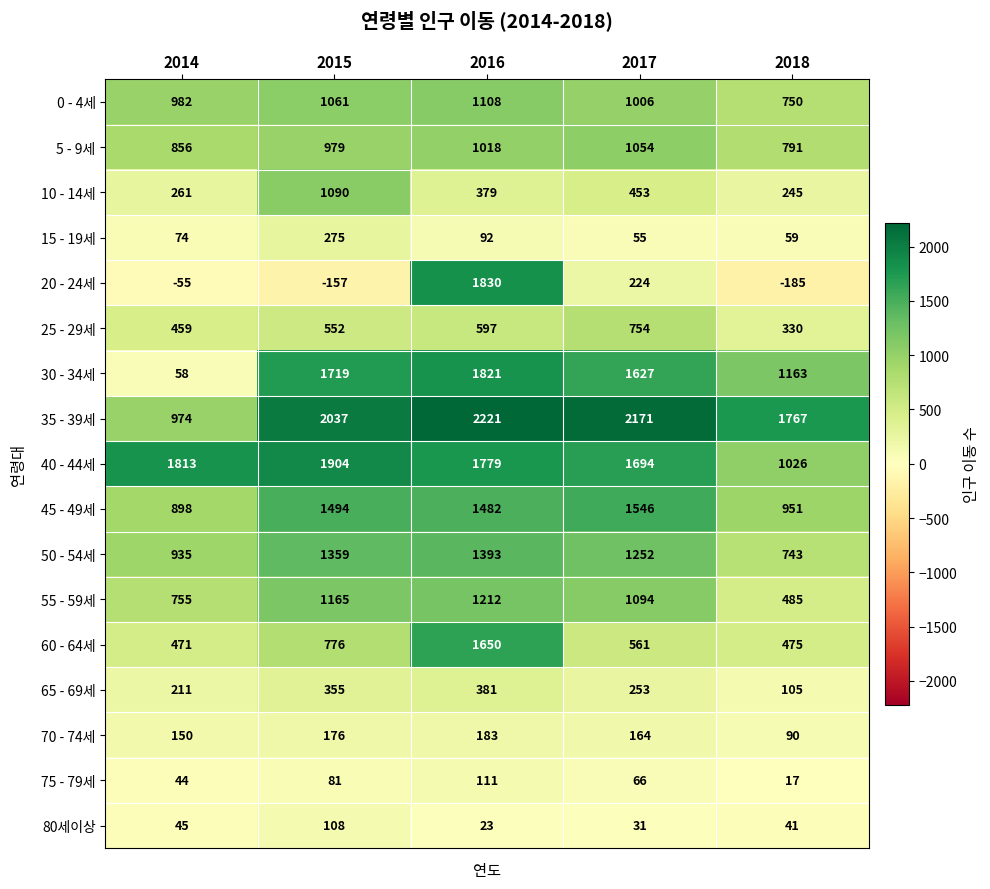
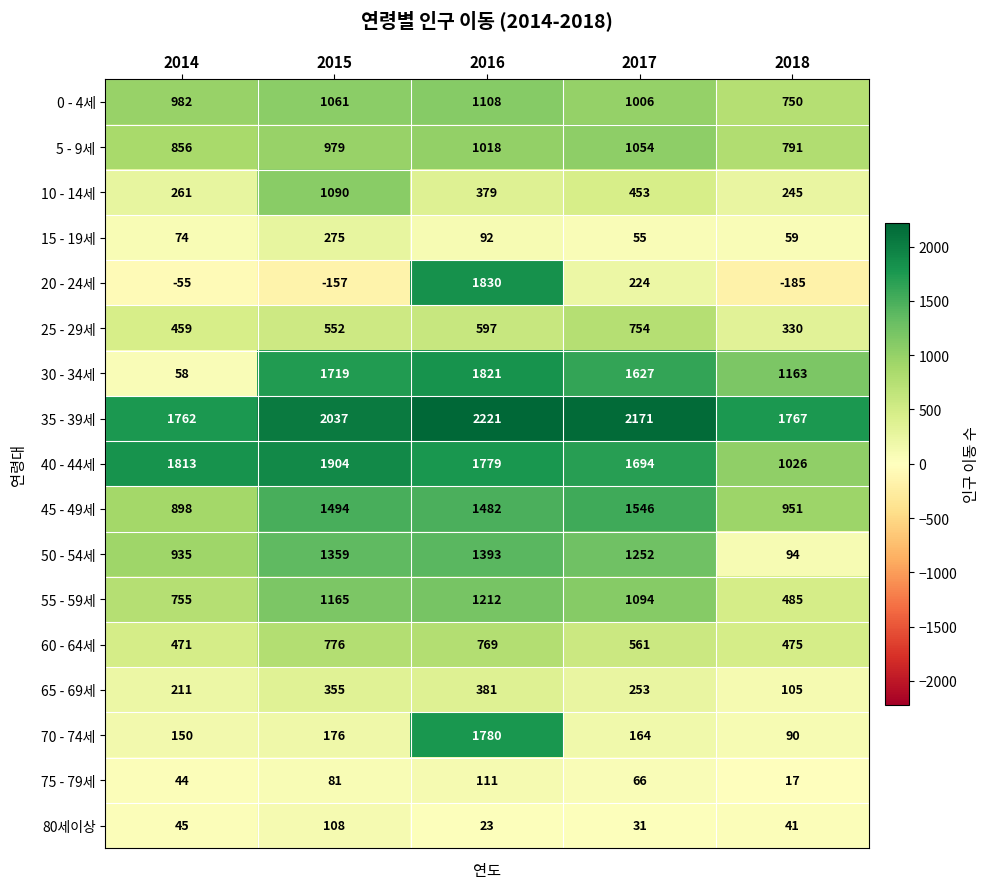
35 - 39세, 2014: 974 -> 1762
50 - 54세, 2018: 743 -> 94
60 - 64세, 2016: 1650 -> 769
70 - 74세, 2016: 183 -> 1780
